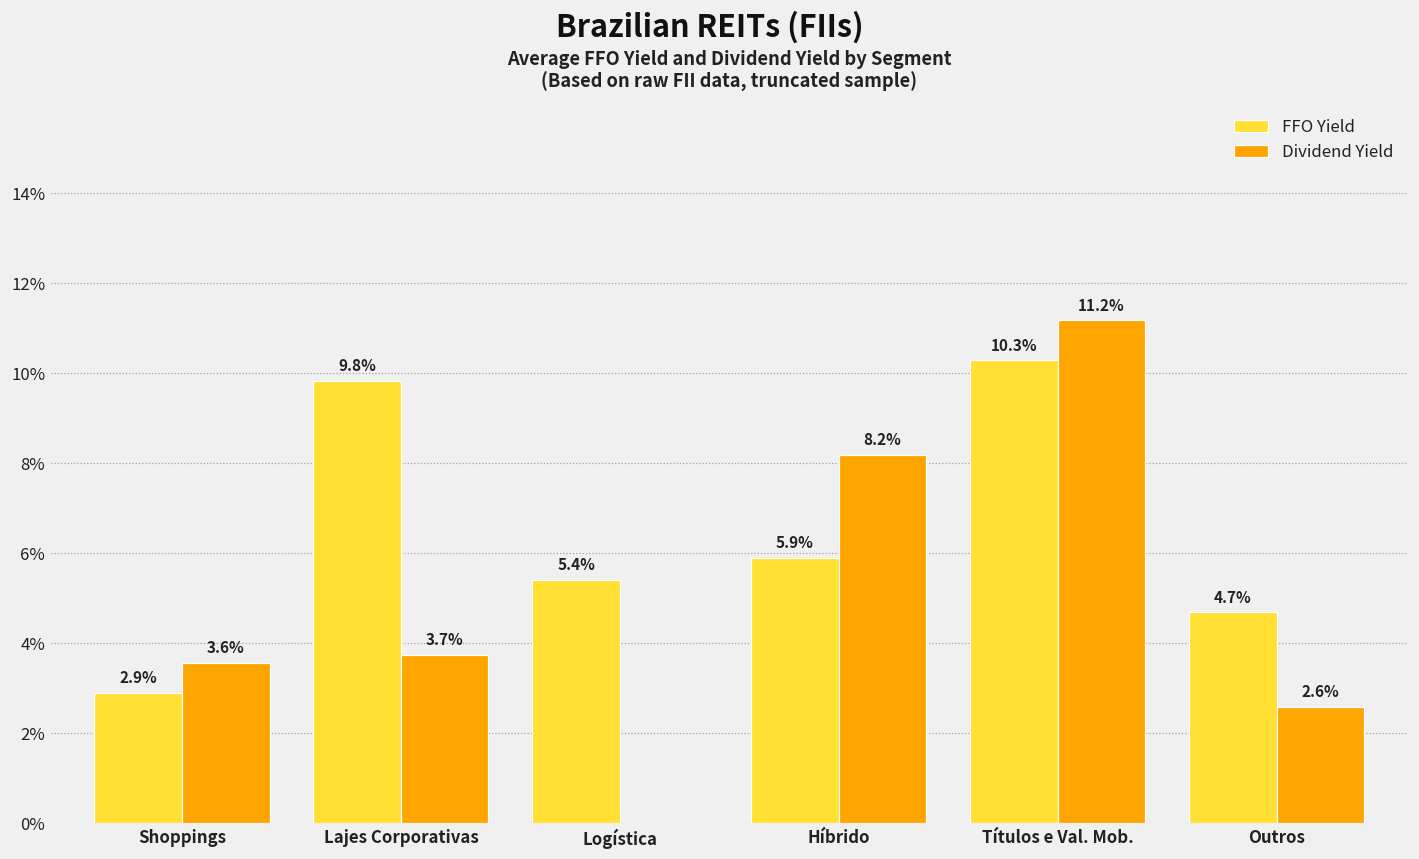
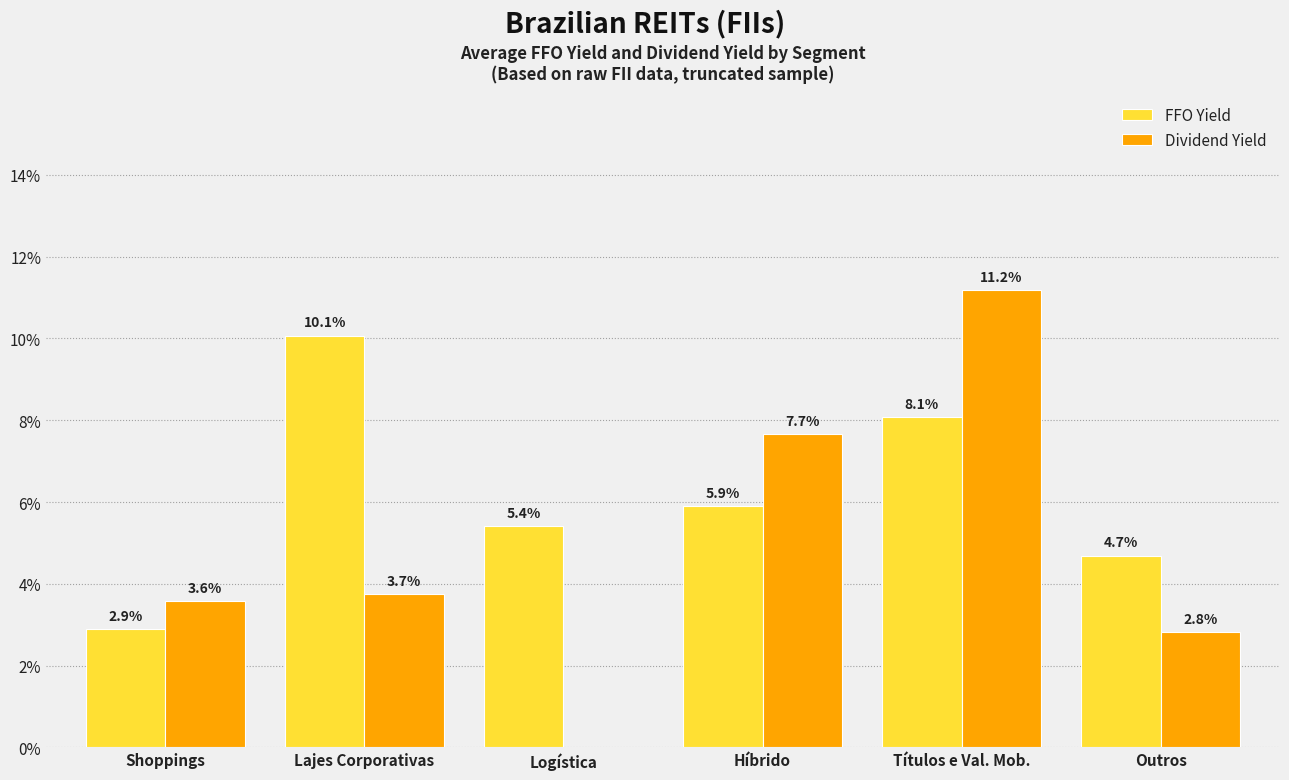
FFO Yield, Lajes Corporativas: 9.8% -> 10.1%
Dividend Yield, Híbrido: 8.2% -> 7.7%
FFO Yield, Títulos e Val. Mob.: 10.3% -> 8.1%
Dividend Yield, Outros: 2.6% -> 2.8%
